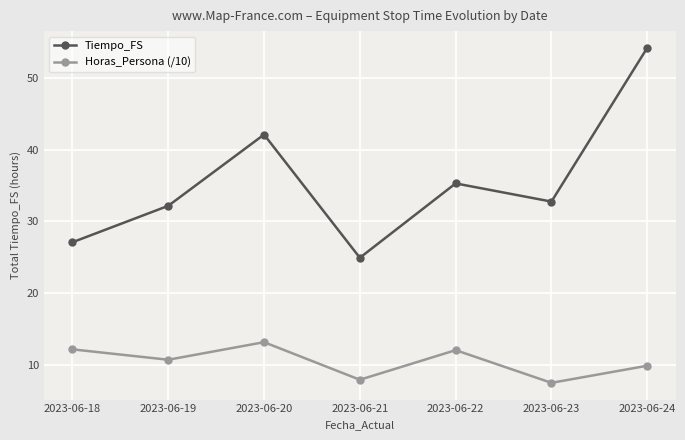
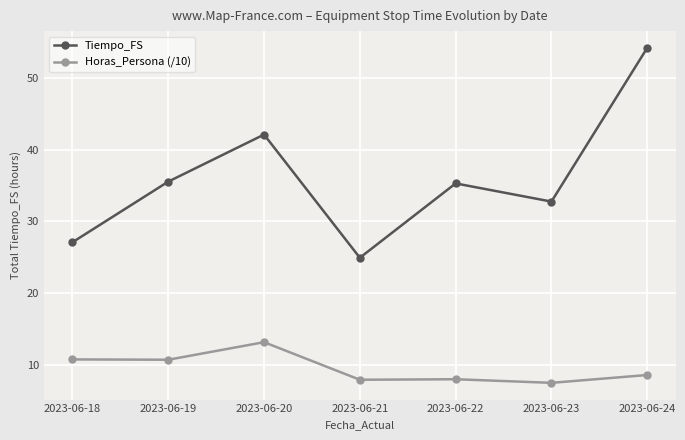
Horas_Persona (/10), 2023-06-18: 12 -> 11
Tiempo_FS, 2023-06-19: 32 -> 36
Horas_Persona (/10), 2023-06-22: 12 -> 8
Horas_Persona (/10), 2023-06-24: 10 -> 9
